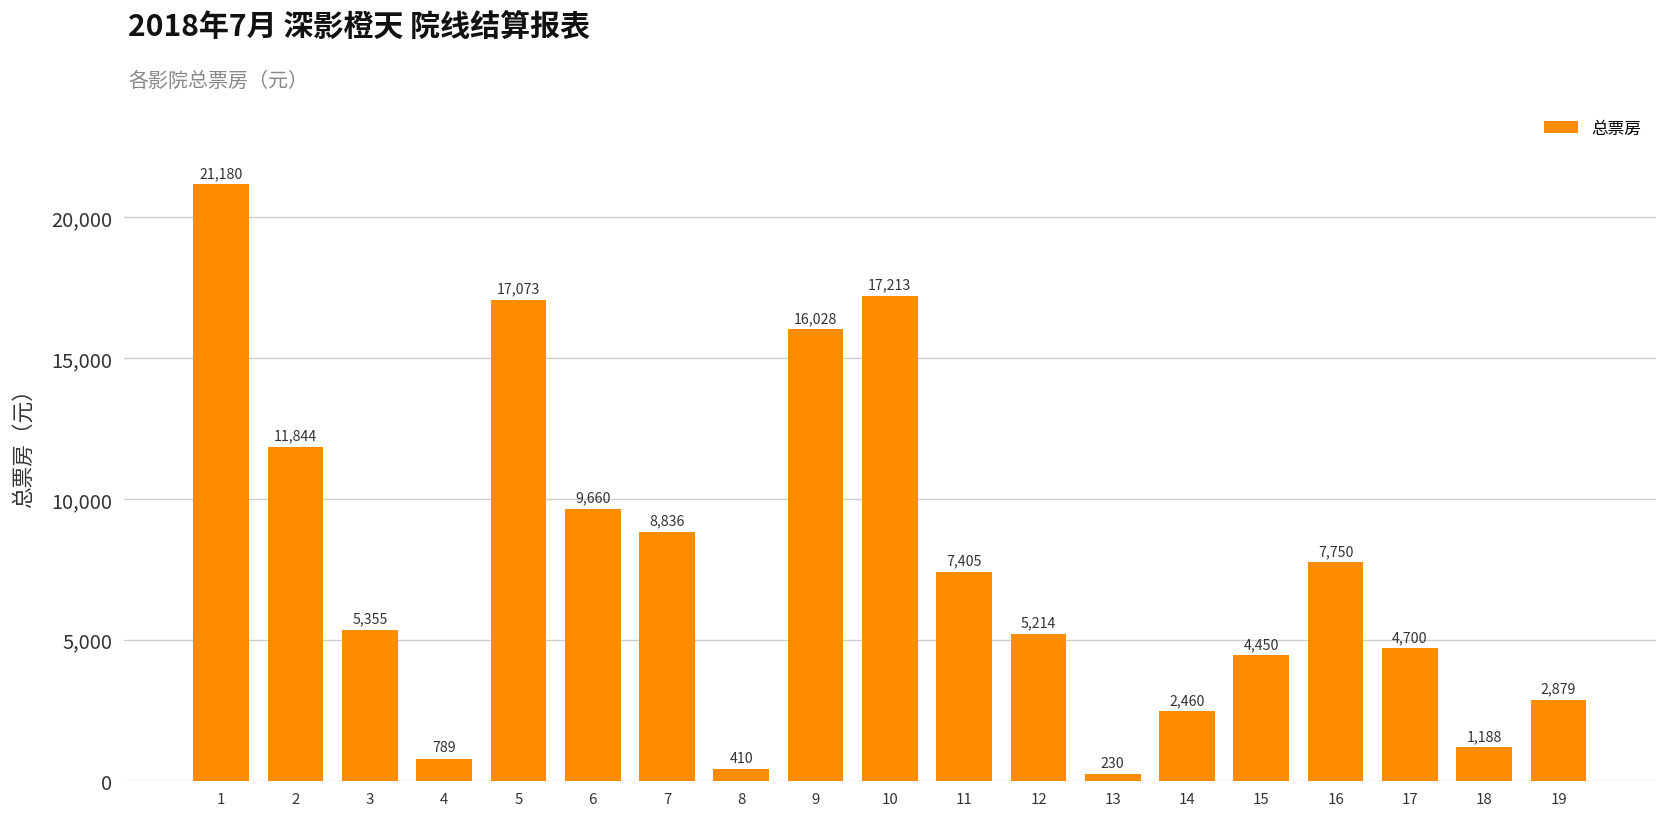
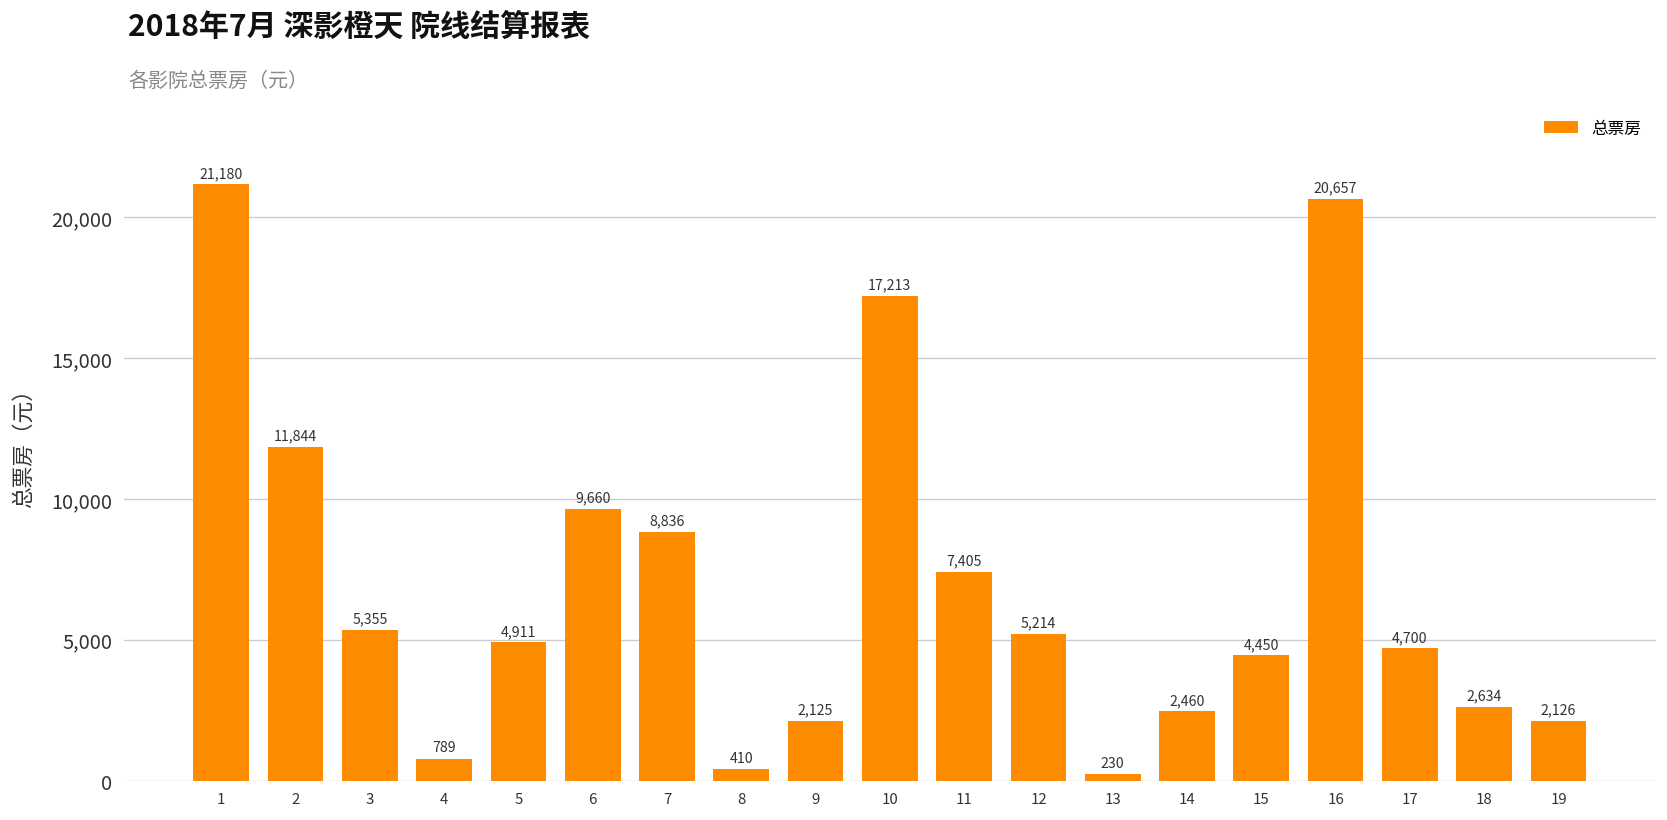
5: 17,073 -> 4,911
9: 16,028 -> 2,125
16: 7,750 -> 20,657
18: 1,188 -> 2,634
19: 2,879 -> 2,126
